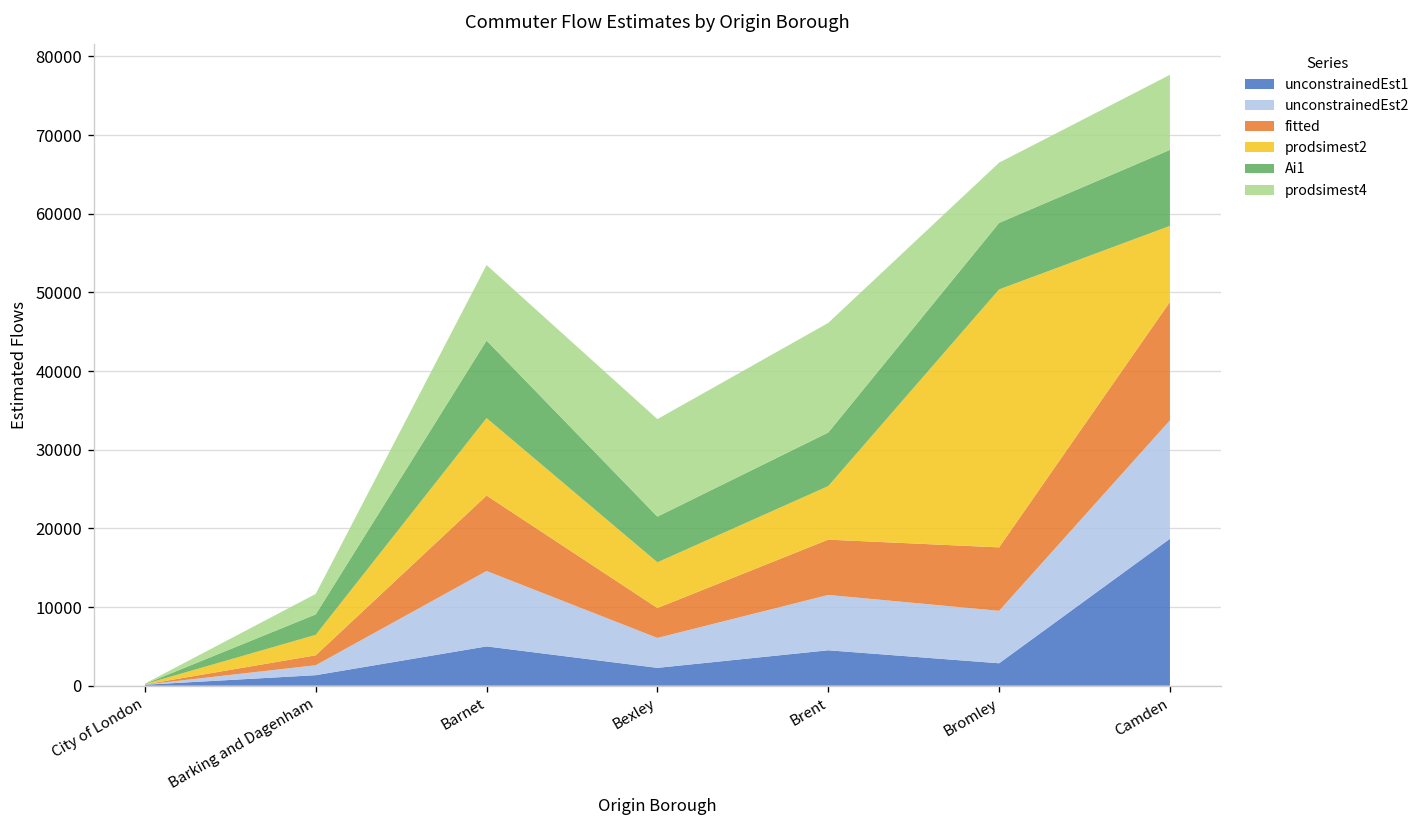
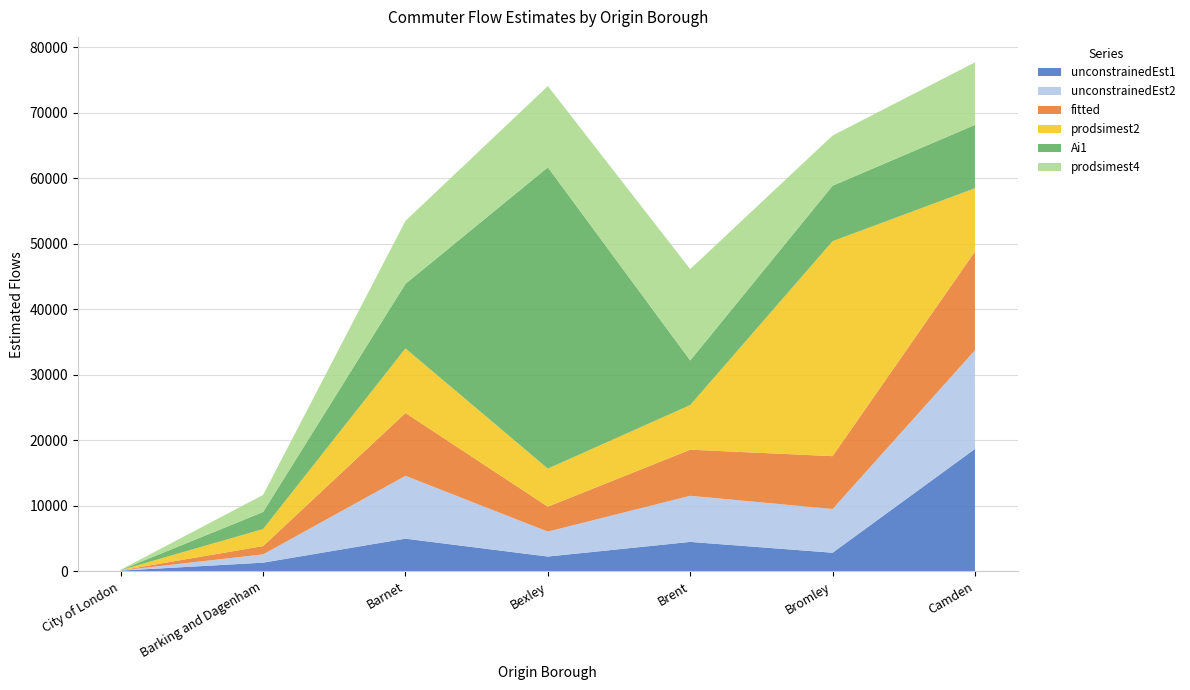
Ai1, Bexley: 6000 -> 46000
